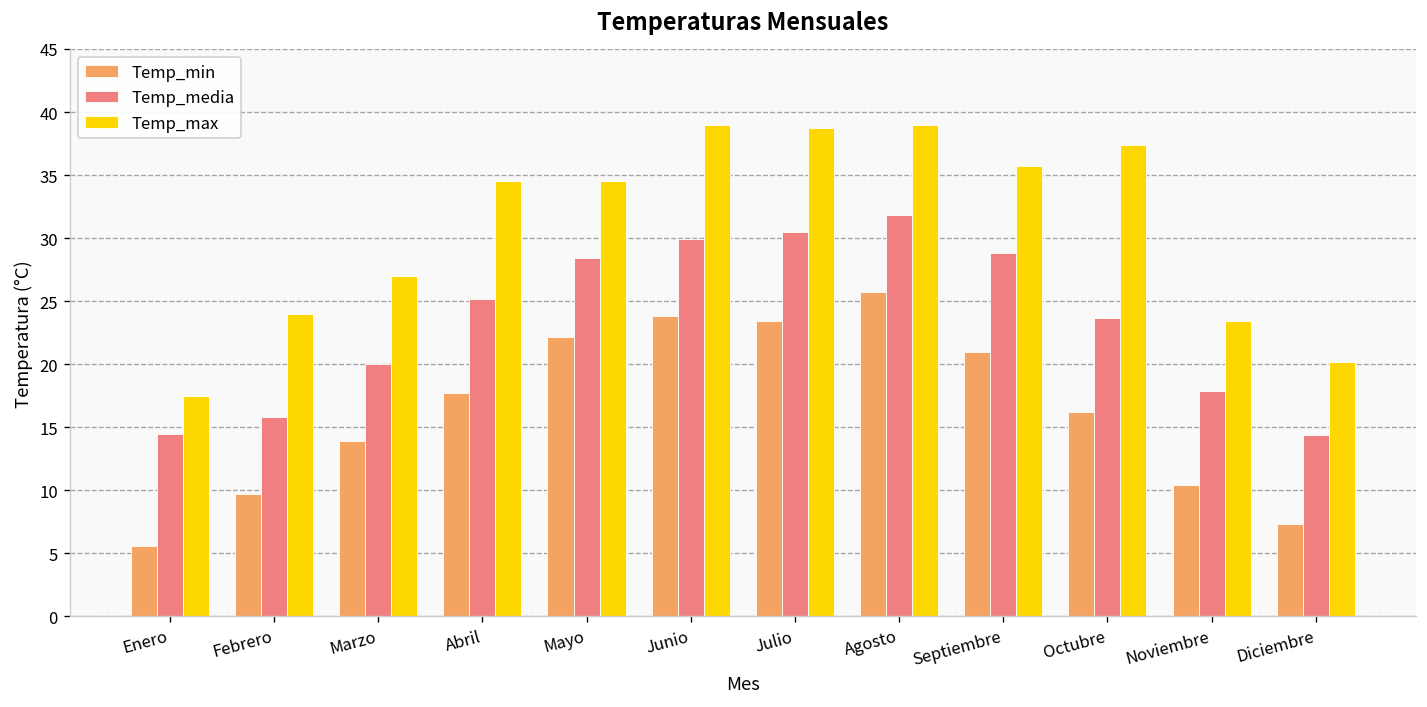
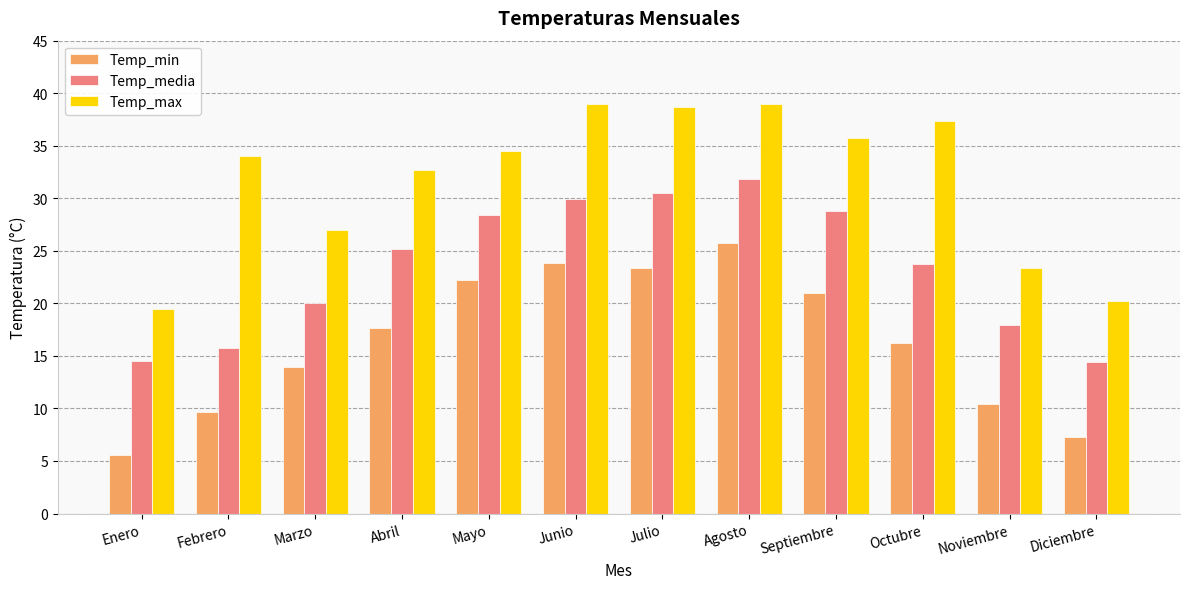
Temp_max, Enero: 17.5 -> 19.5
Temp_max, Febrero: 24 -> 34
Temp_max, Abril: 34.5 -> 32.7
